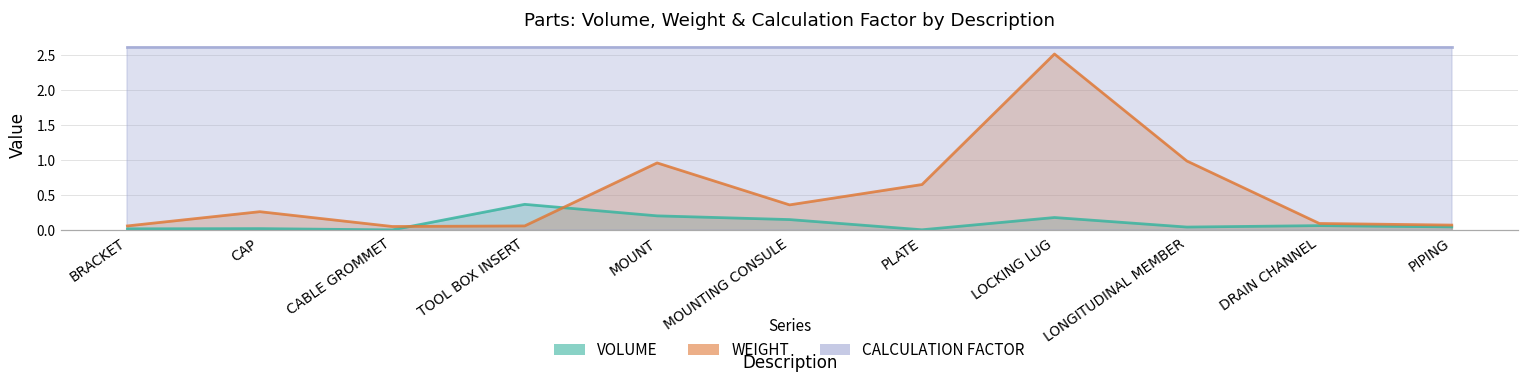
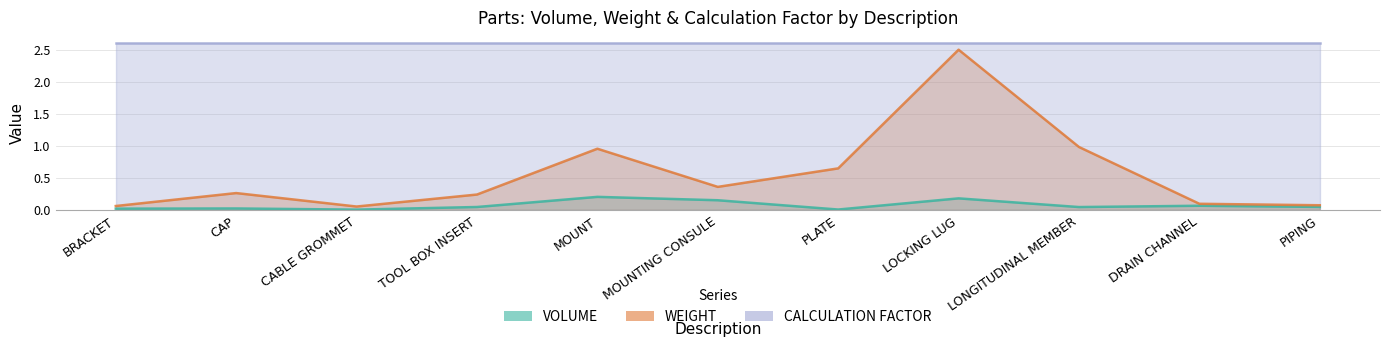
VOLUME, TOOL BOX INSERT: 0.4 -> 0.0
WEIGHT, TOOL BOX INSERT: 0.1 -> 0.2
